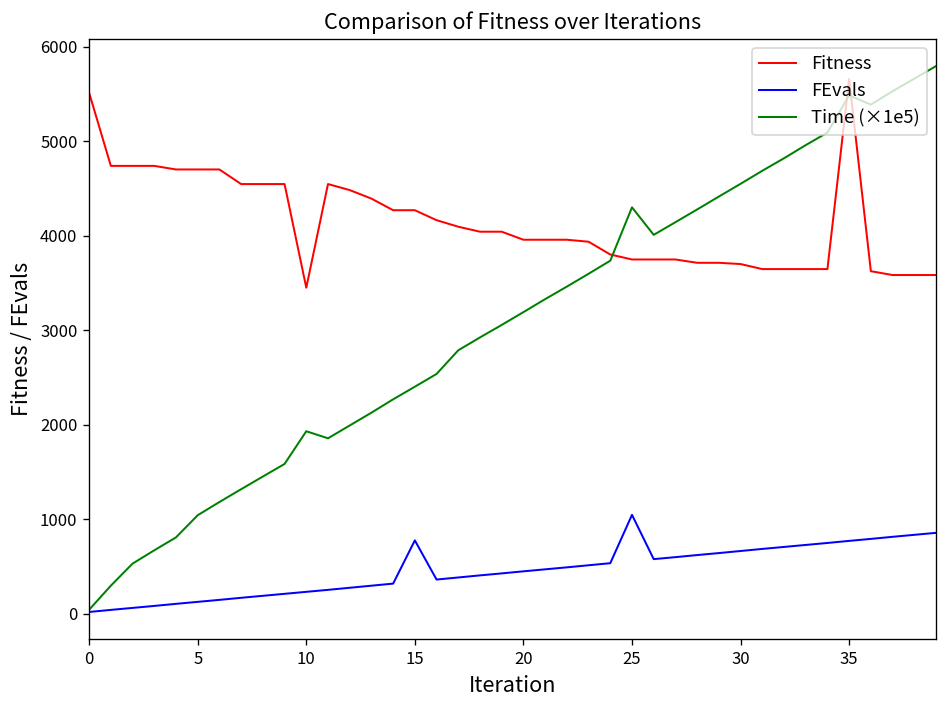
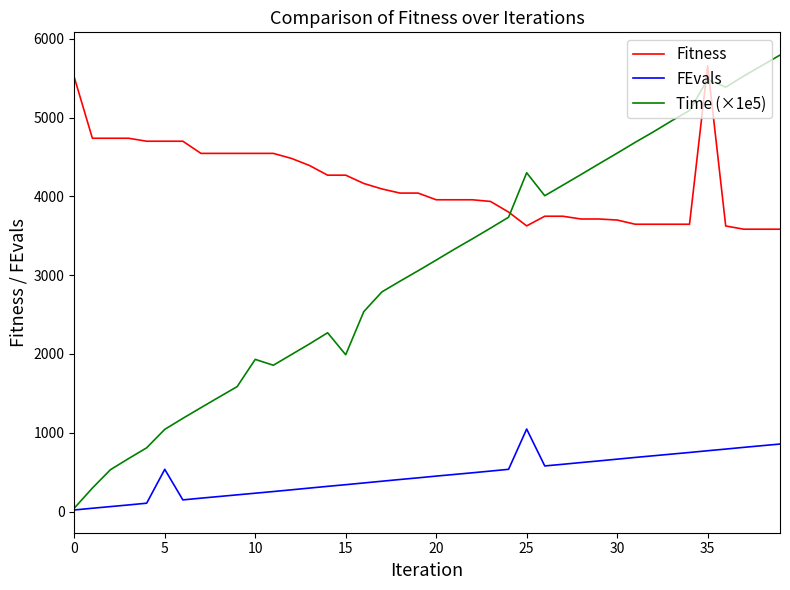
FEvals, 5: 100 -> 500
Fitness, 10: 3500 -> 4500
FEvals, 15: 800 -> 300
Time (×1e5), 15: 2400 -> 2000
Fitness, 25: 3700 -> 3600
